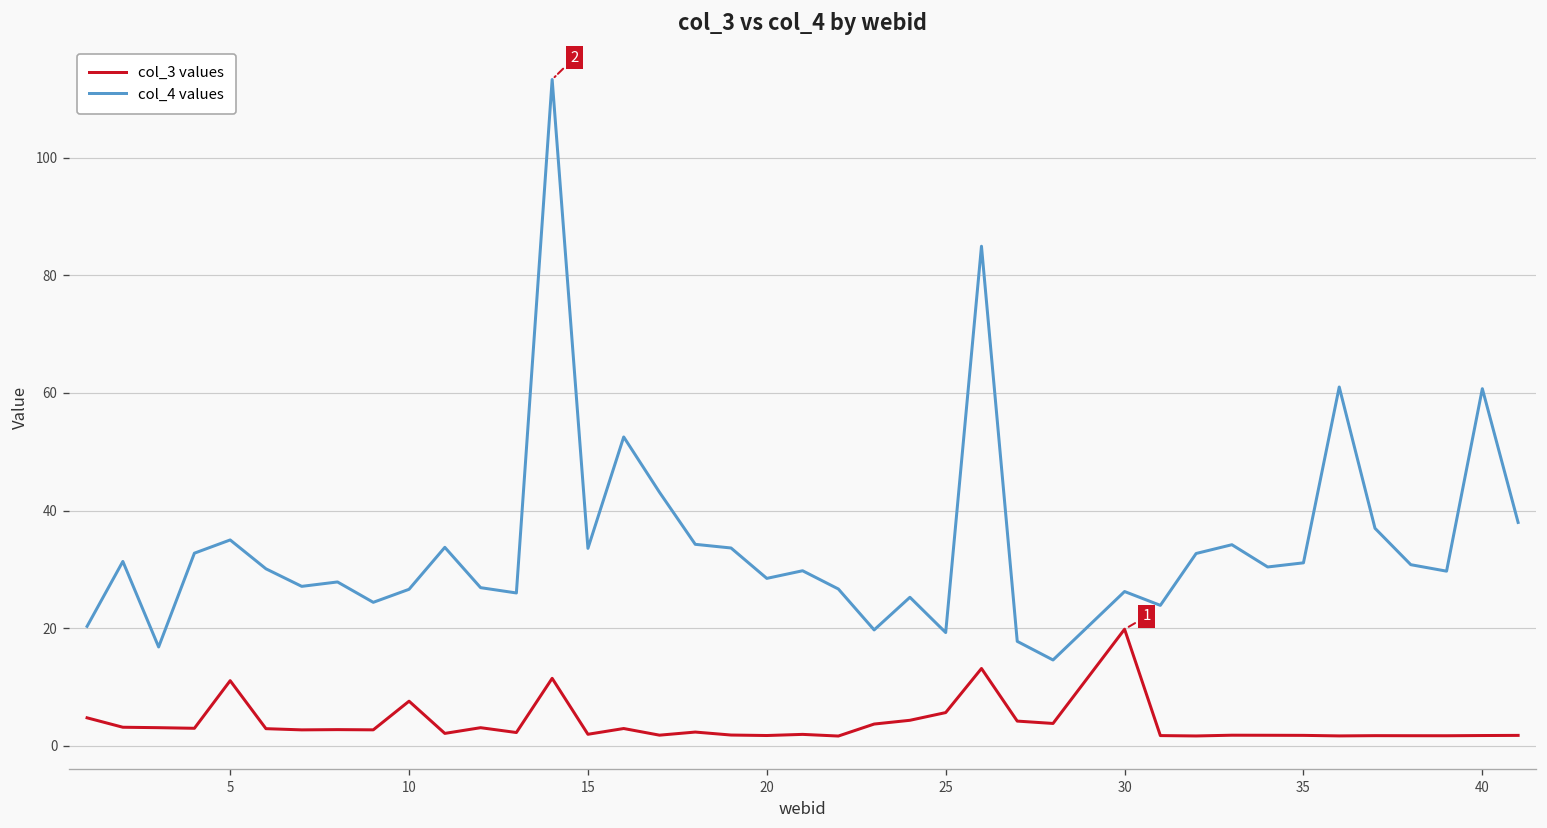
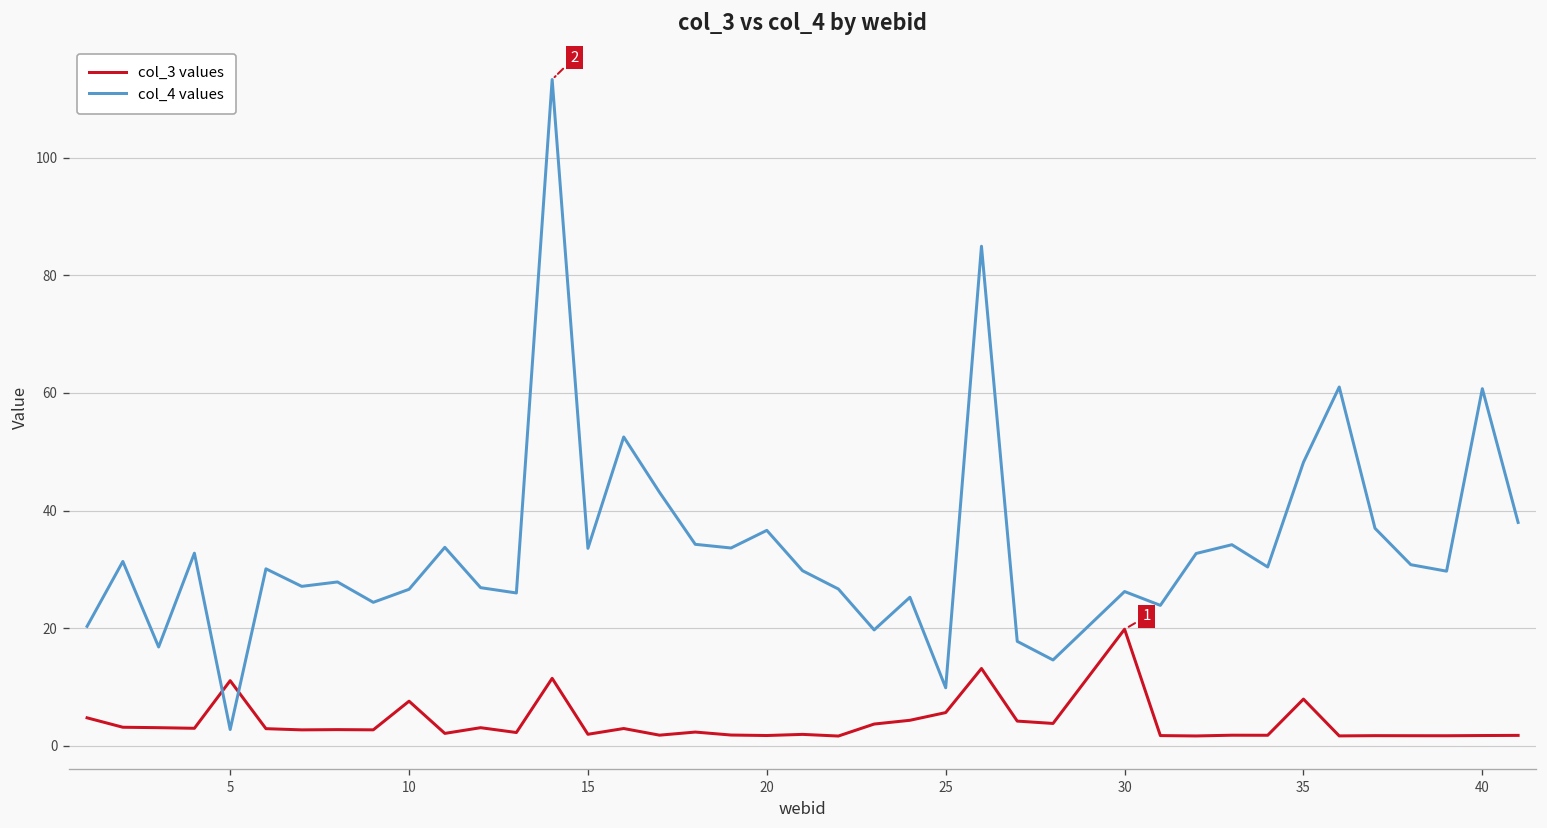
col_4 values, 5: 35 -> 3
col_4 values, 20: 28 -> 37
col_4 values, 25: 19 -> 10
col_3 values, 35: 2 -> 8
col_4 values, 35: 31 -> 48
